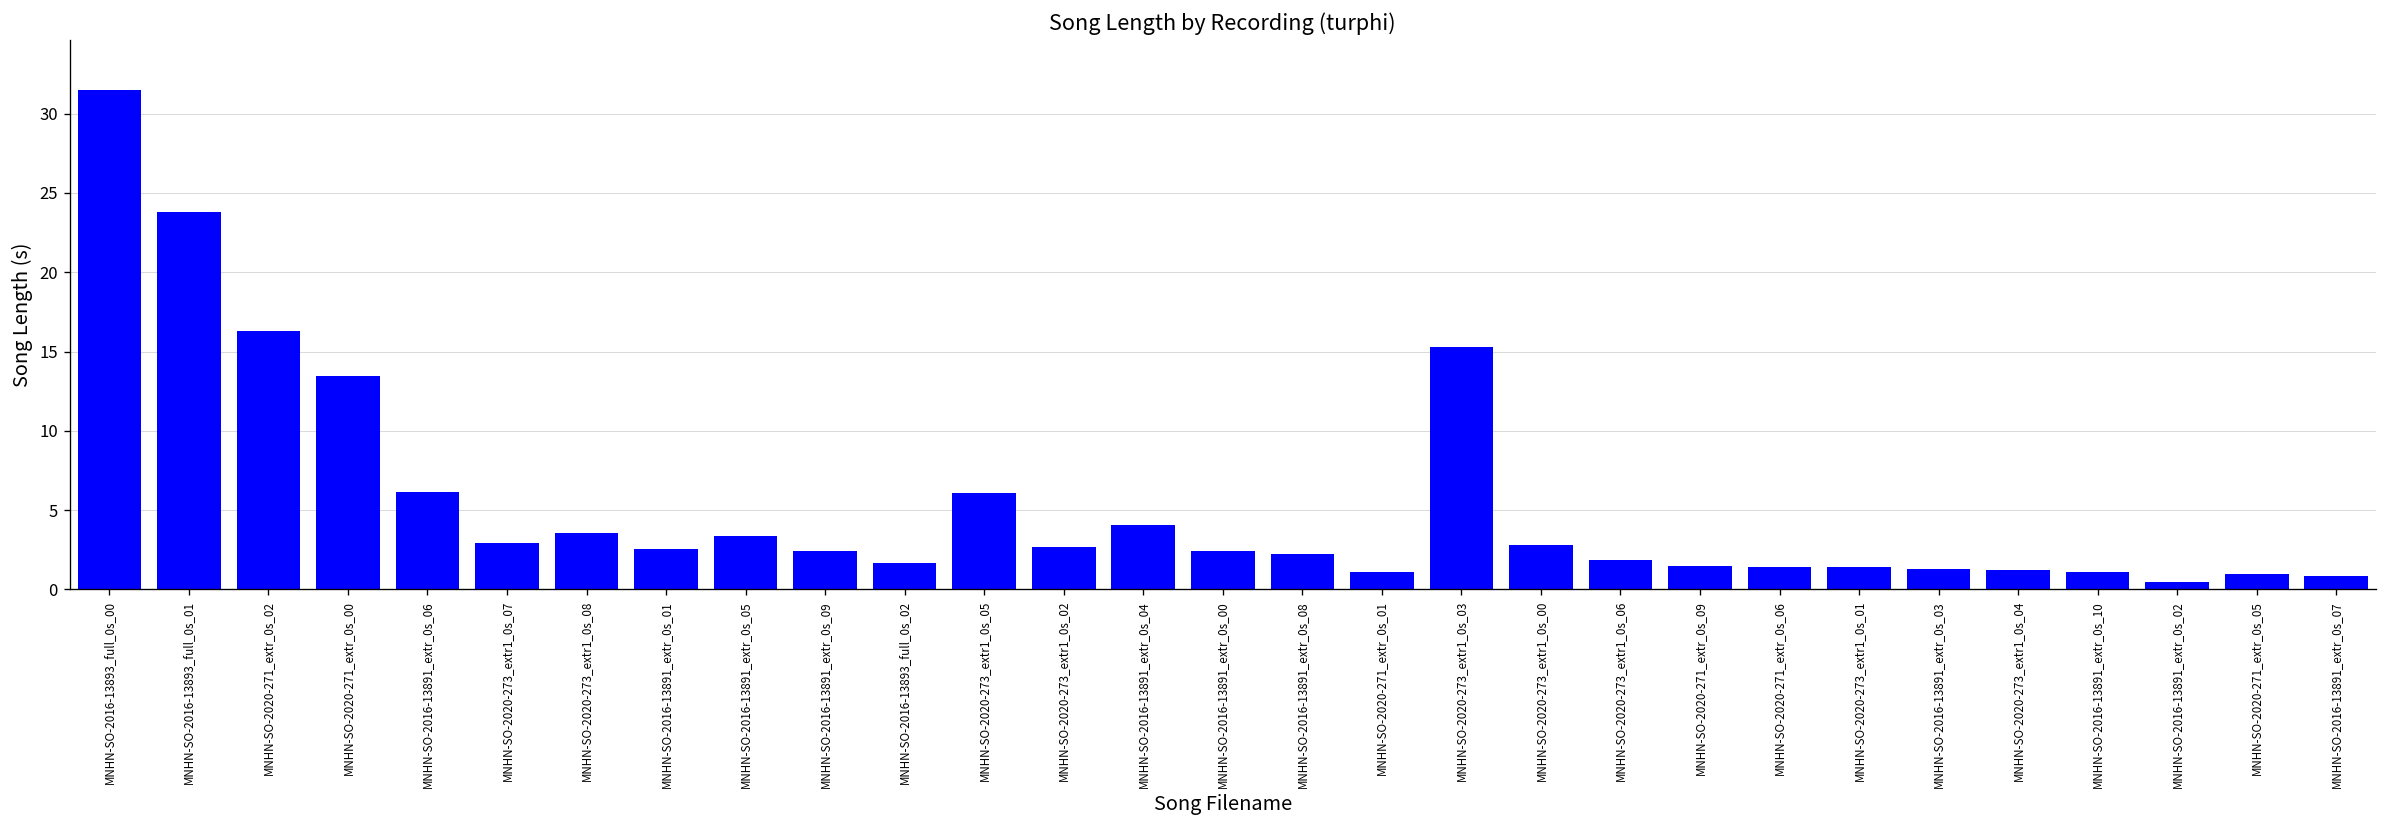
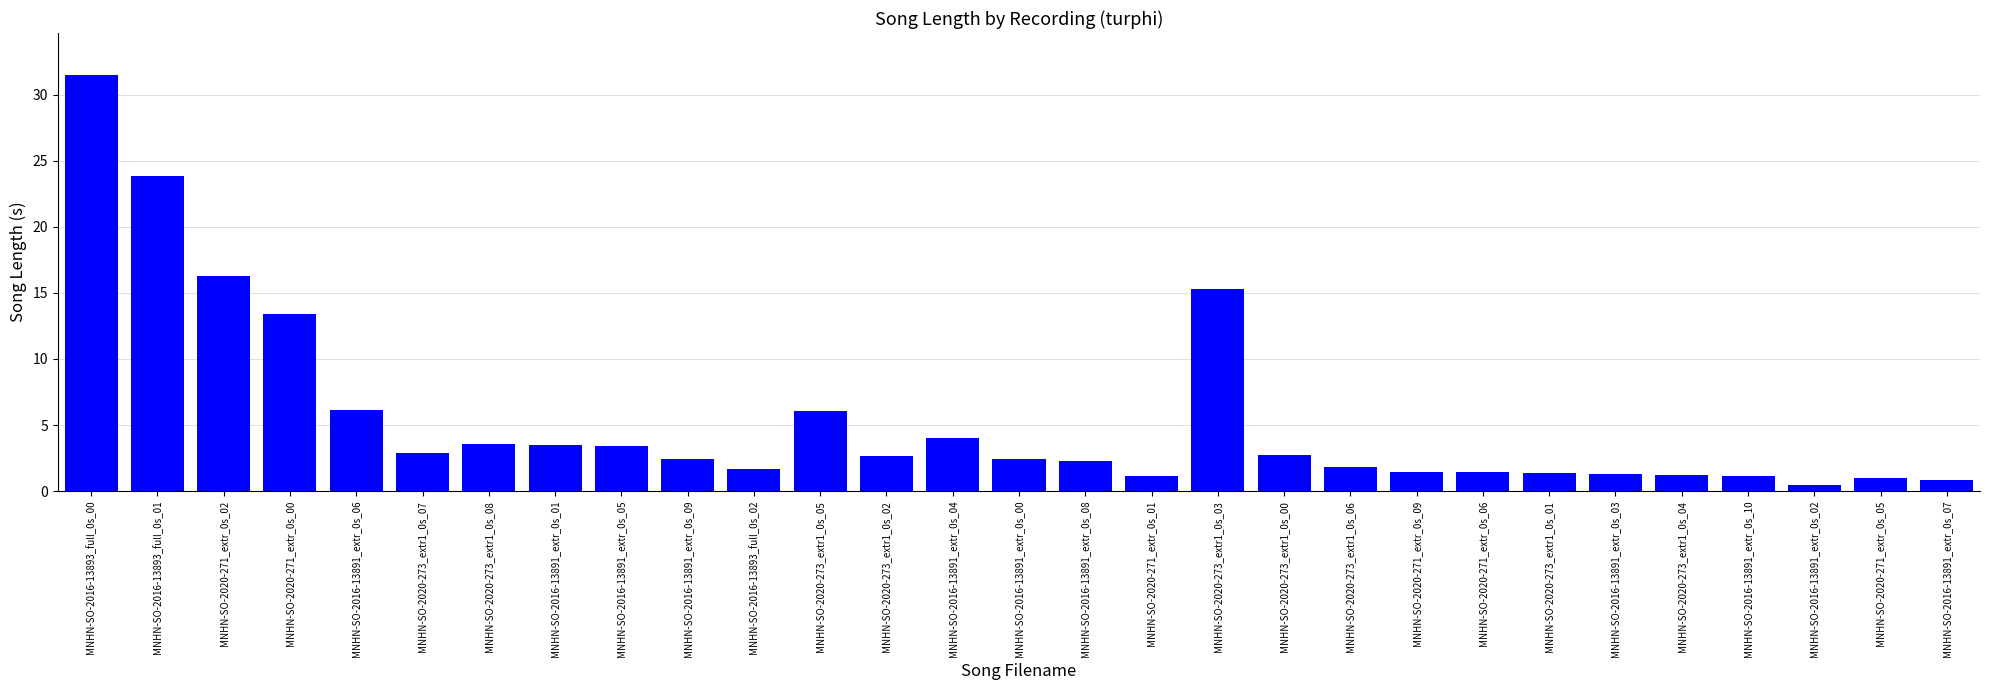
MNHN-SO-2016-13891_extr_0s_01: 2.6 -> 3.5
